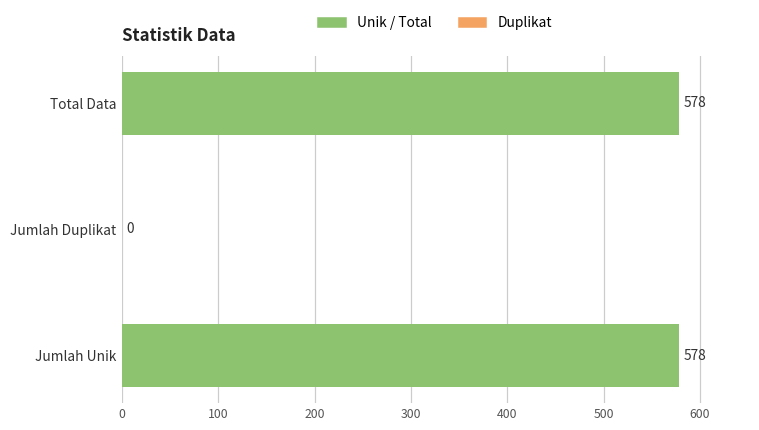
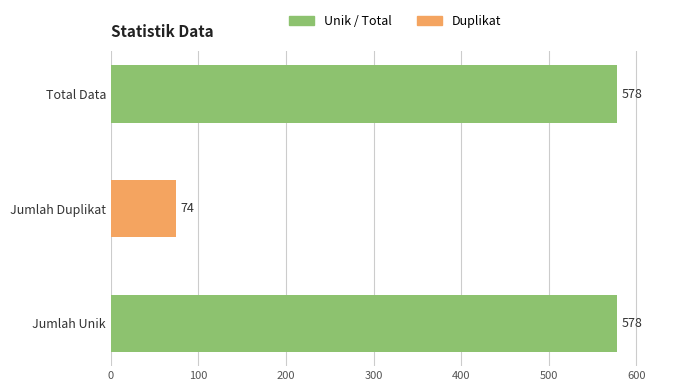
Jumlah Duplikat: 0 -> 74
